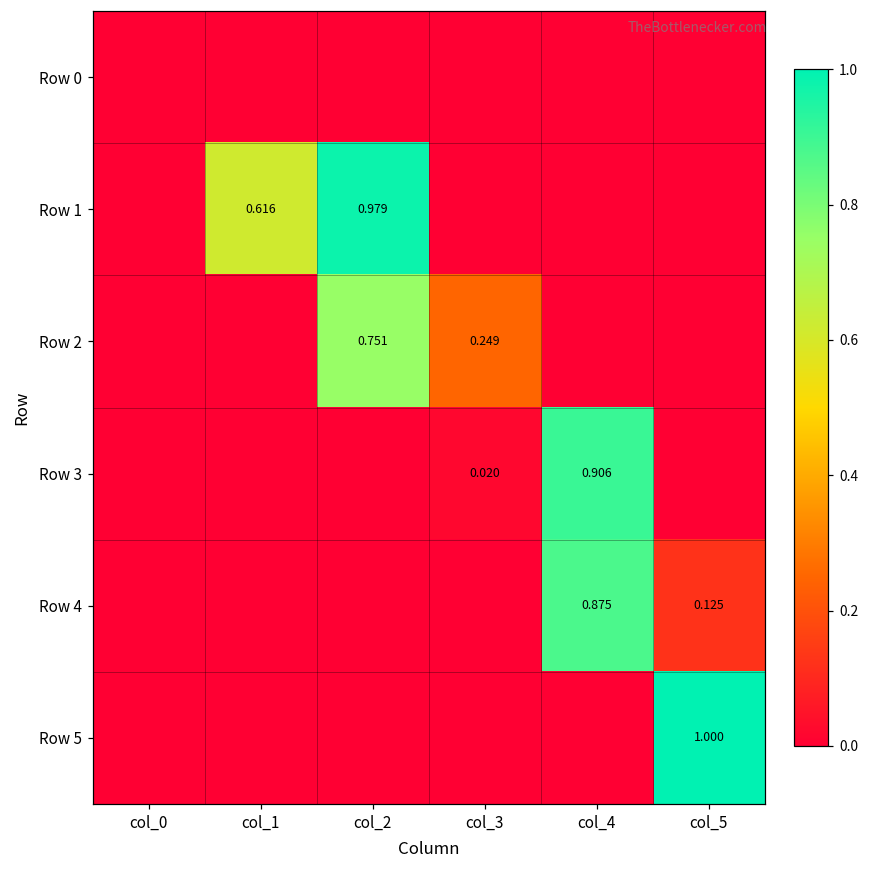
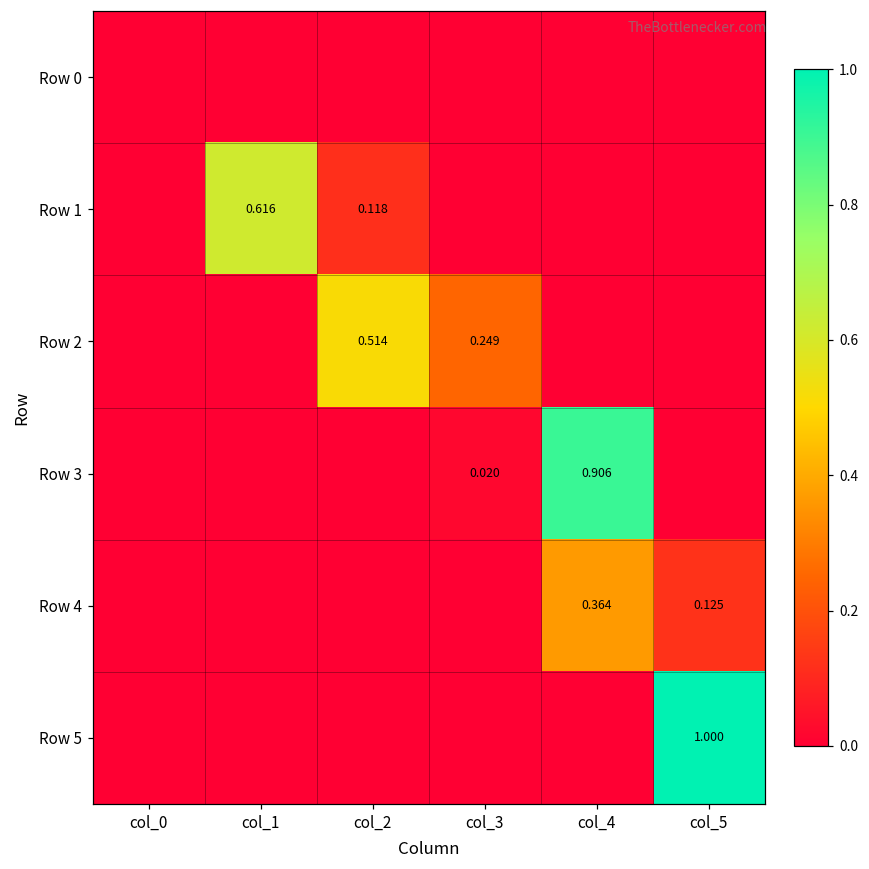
Row 1, col_2: 0.979 -> 0.118
Row 2, col_2: 0.751 -> 0.514
Row 4, col_4: 0.875 -> 0.364
